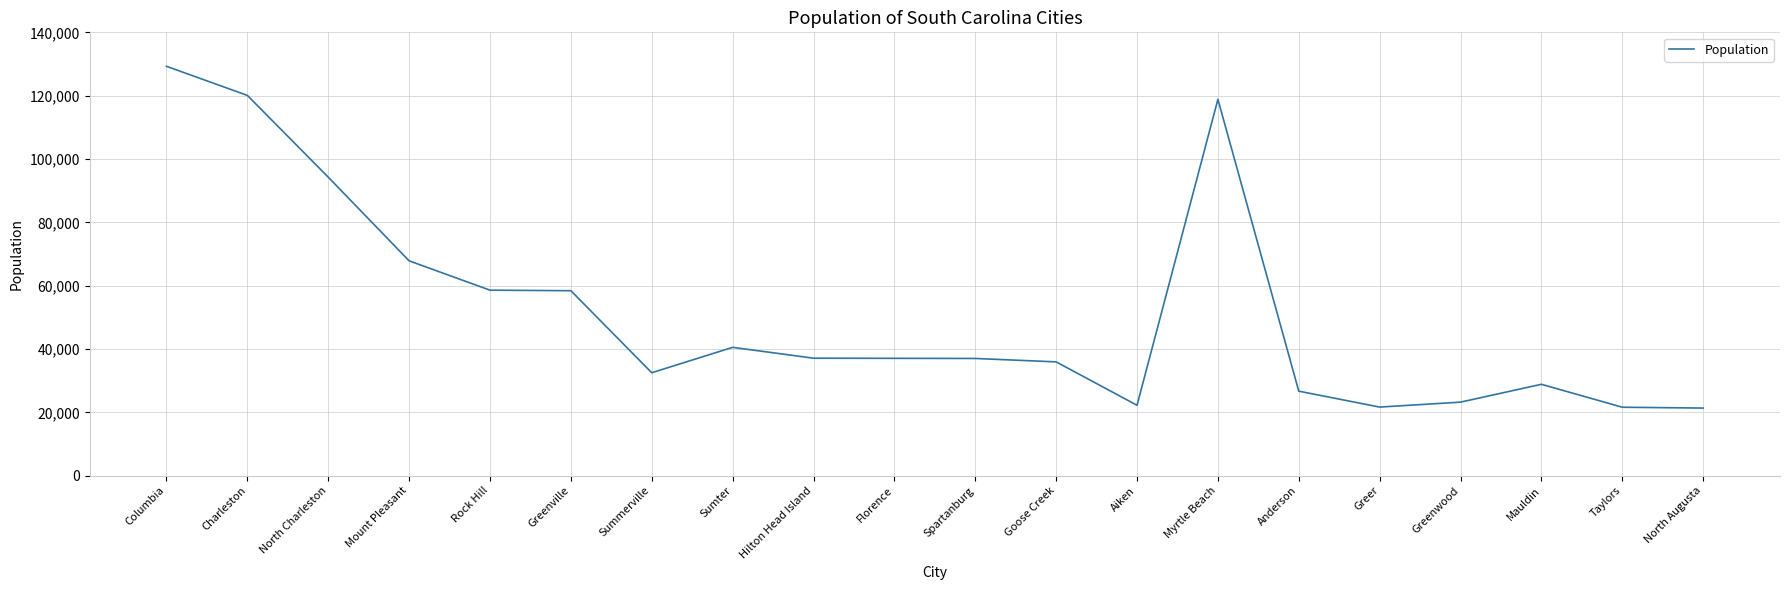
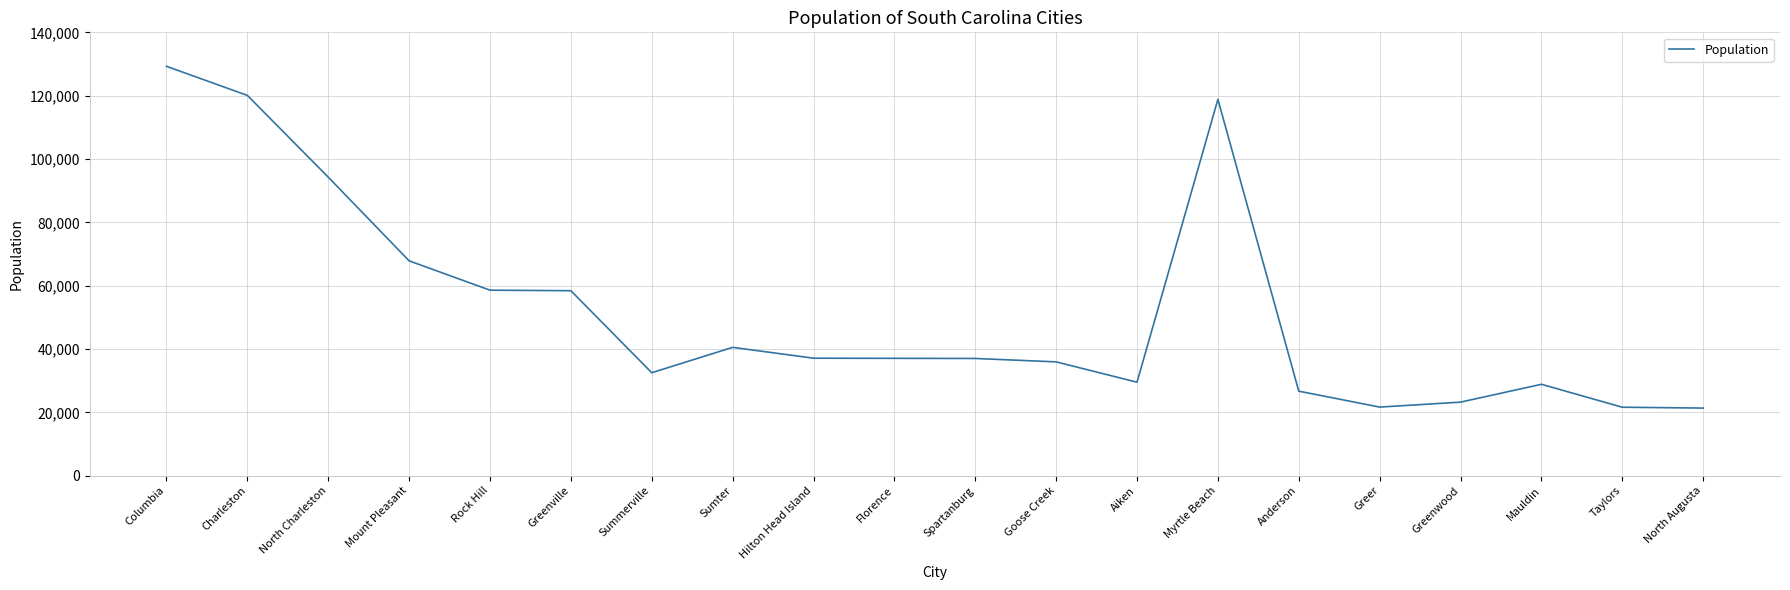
Aiken: 22,000 -> 30,000
